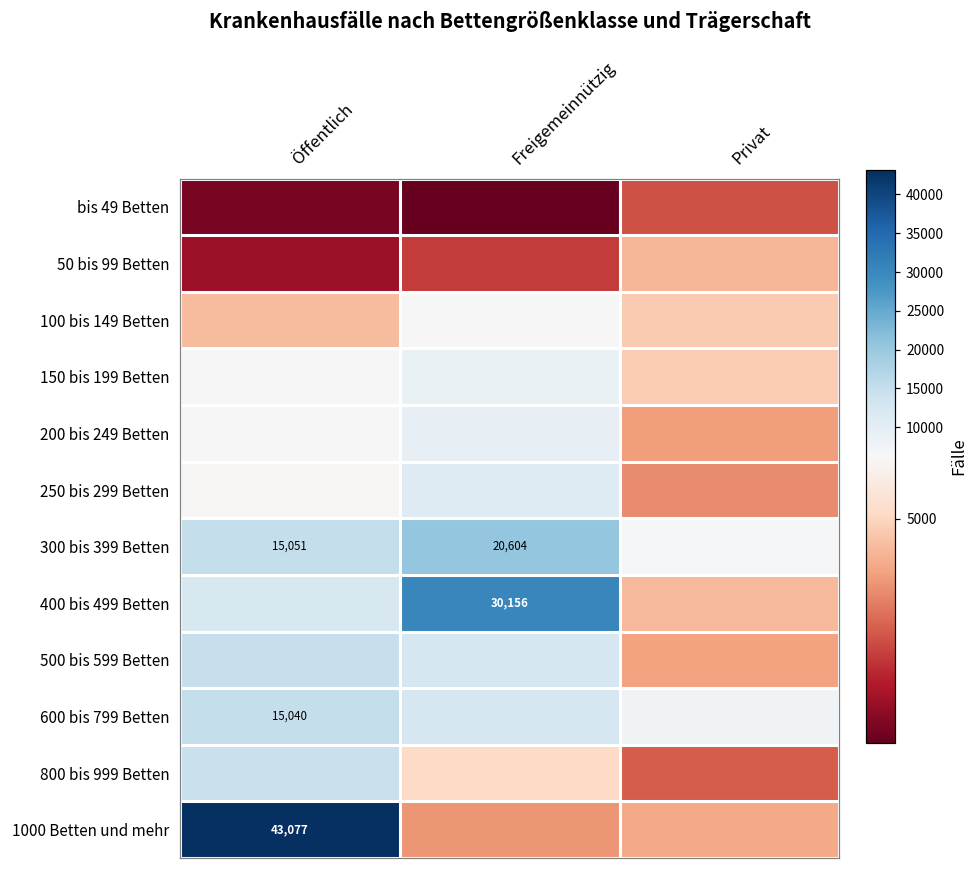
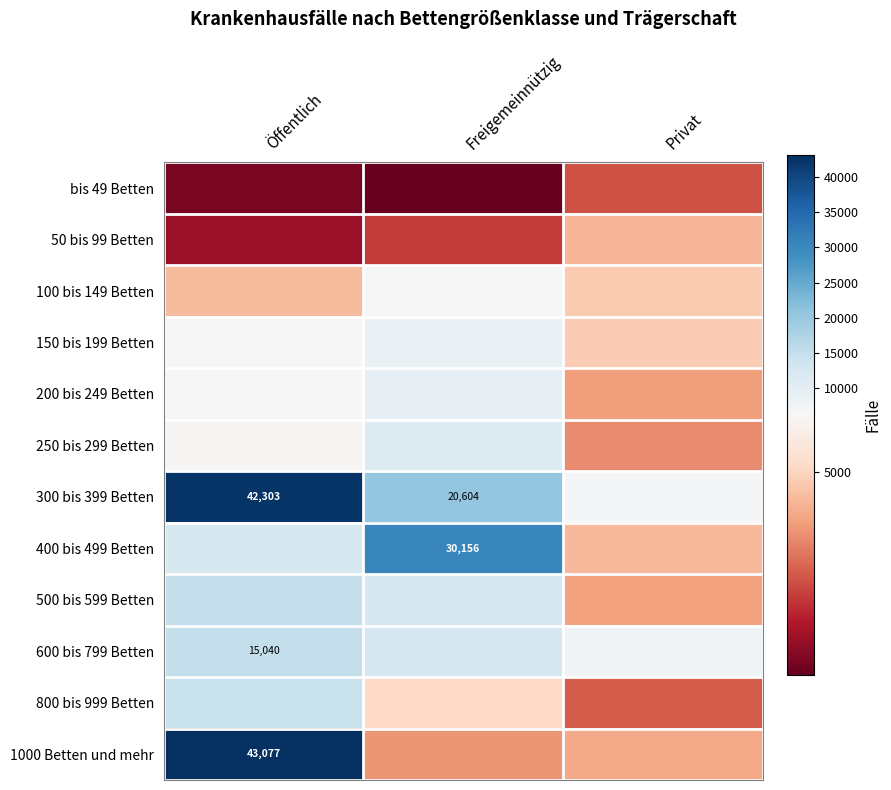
300 bis 399 Betten, Öffentlich: 15,051 -> 42,303
